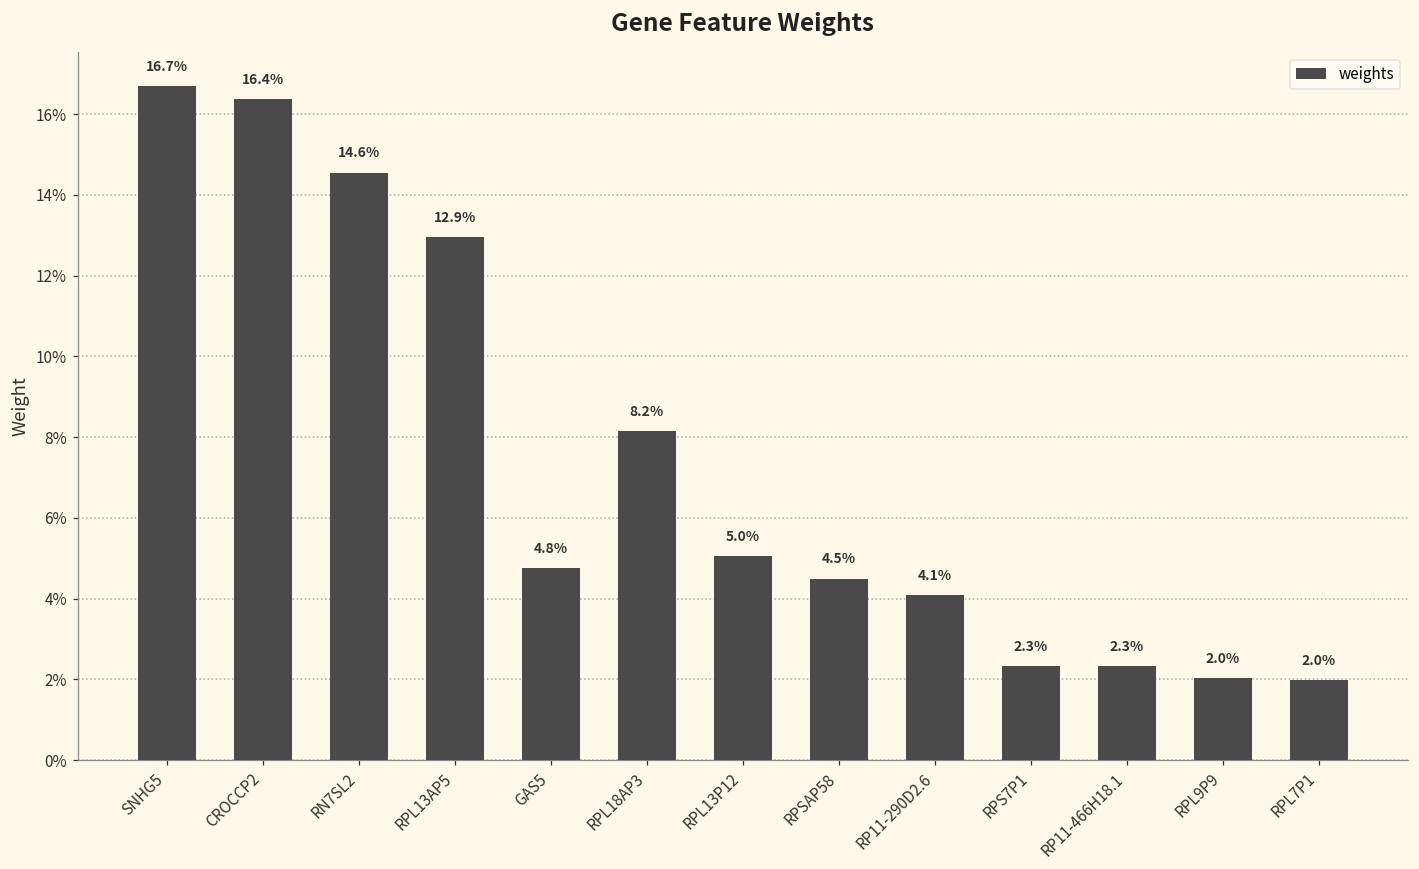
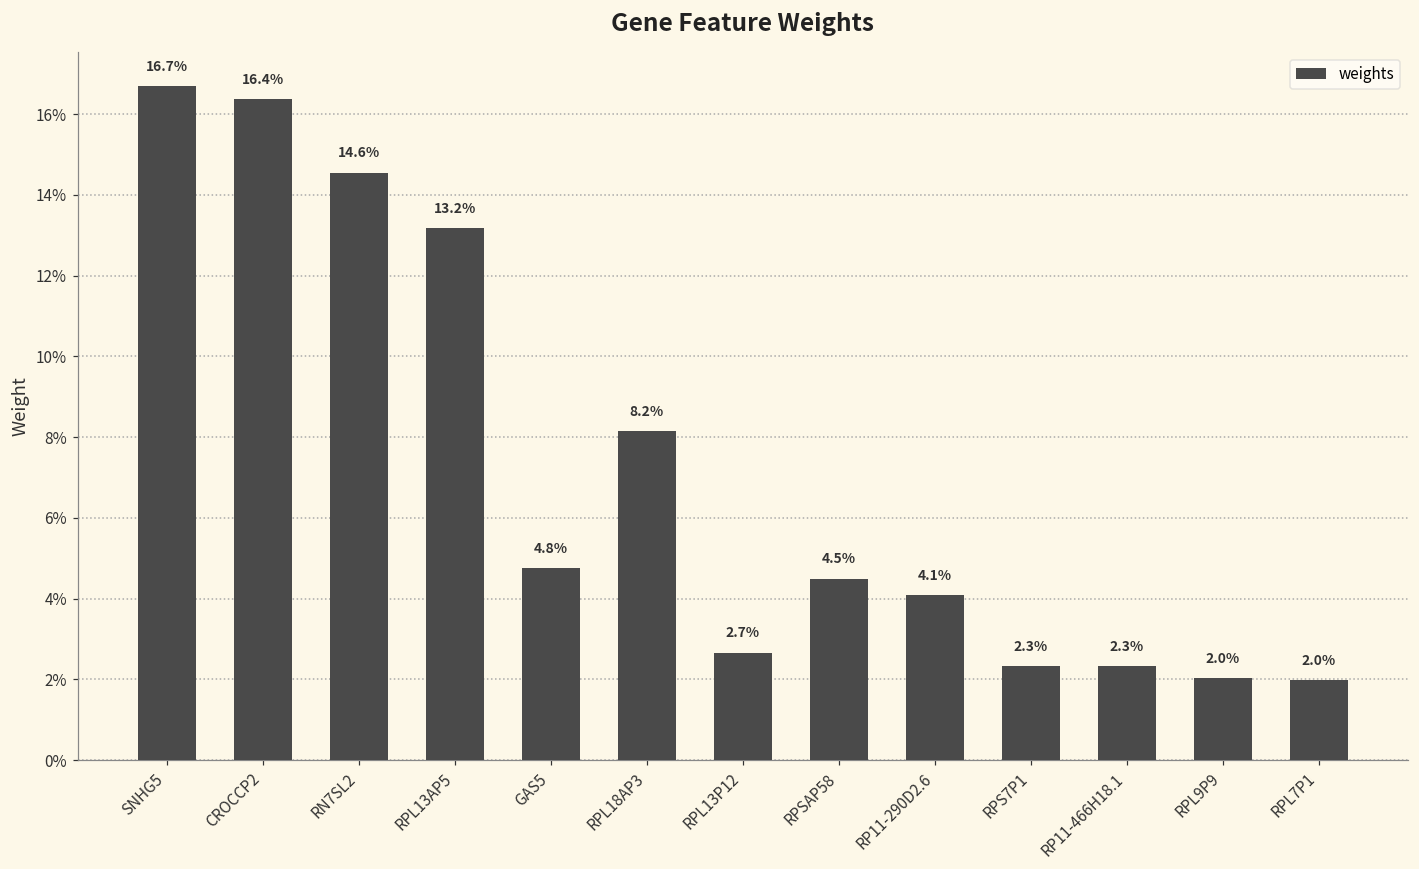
RPL13AP5: 12.9% -> 13.2%
RPL13P12: 5.0% -> 2.7%
